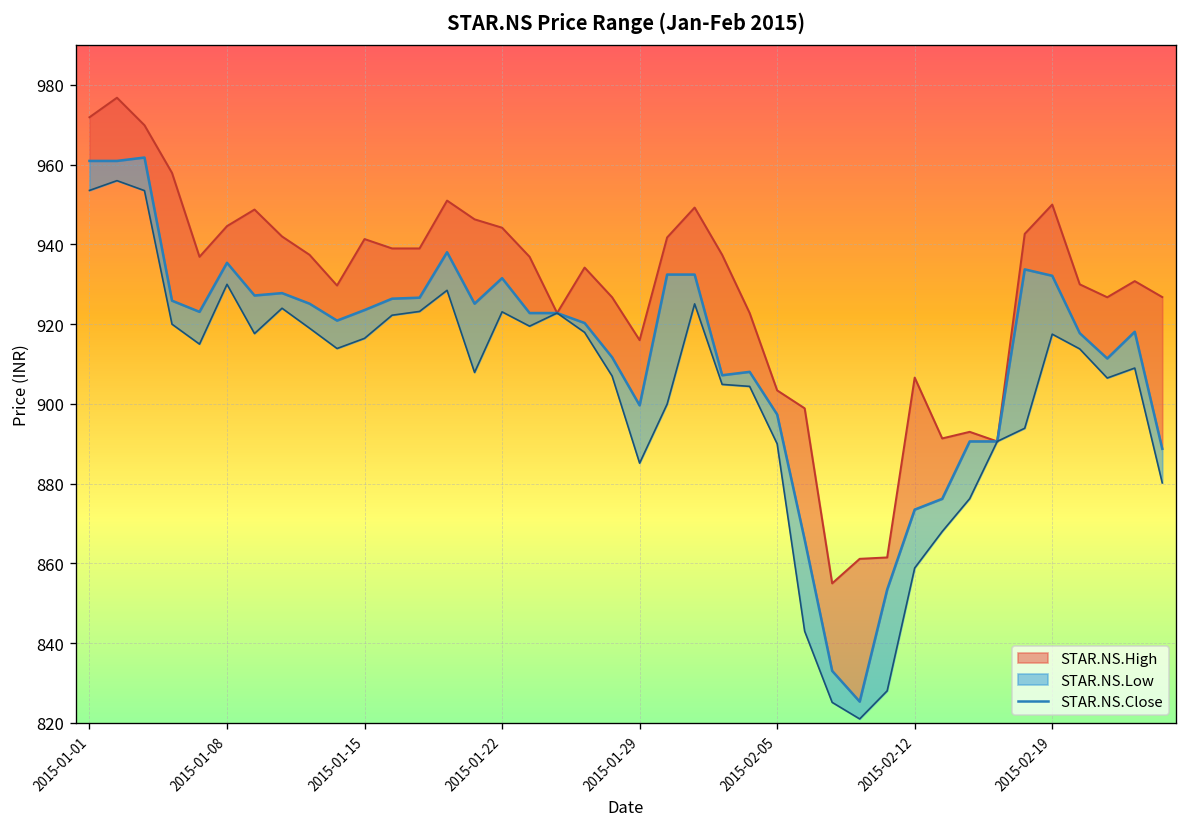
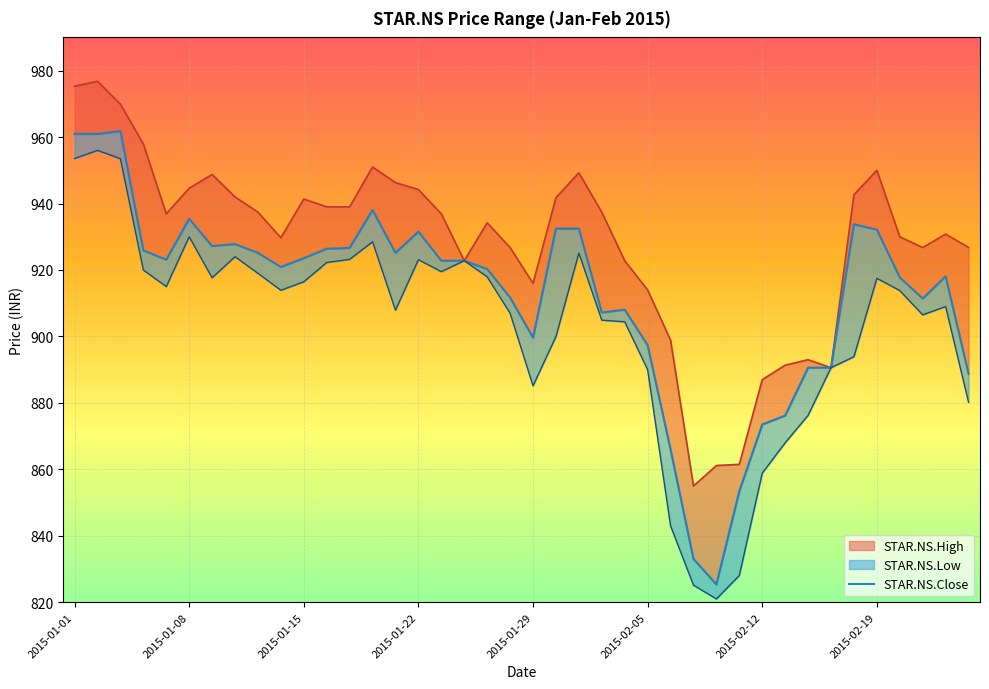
STAR.NS.High, 2015-01-01: 972 -> 975
STAR.NS.High, 2015-02-05: 903 -> 914
STAR.NS.High, 2015-02-12: 907 -> 887
